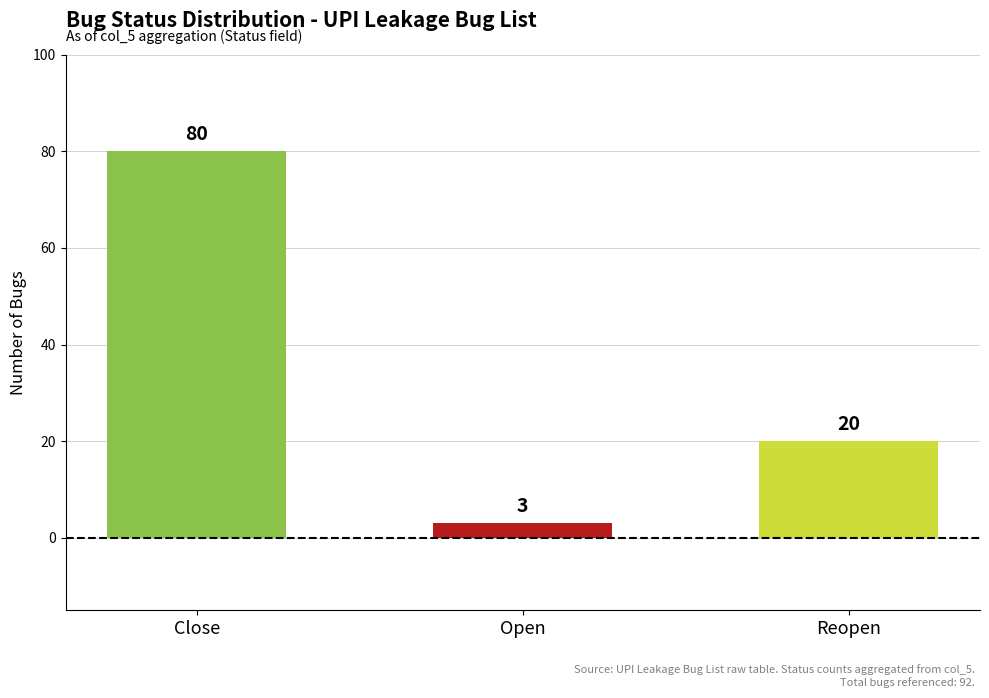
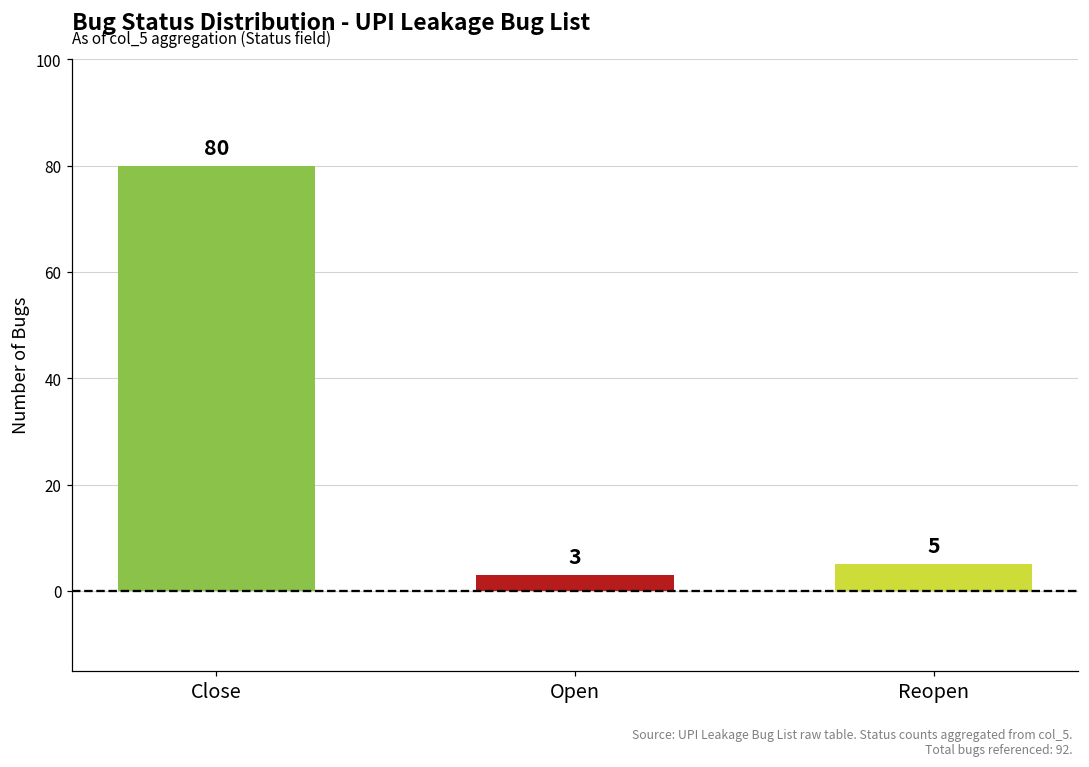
Reopen: 20 -> 5
